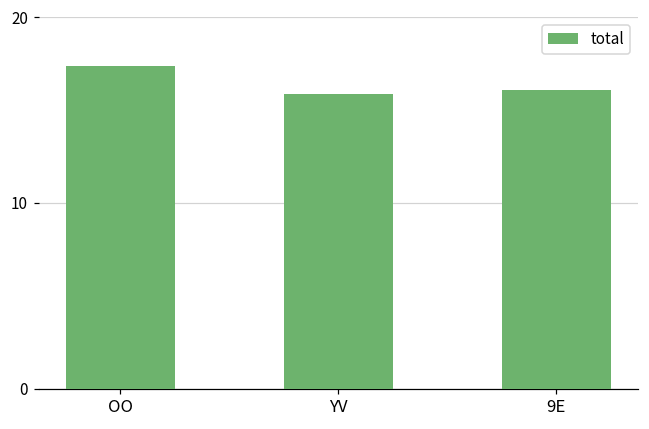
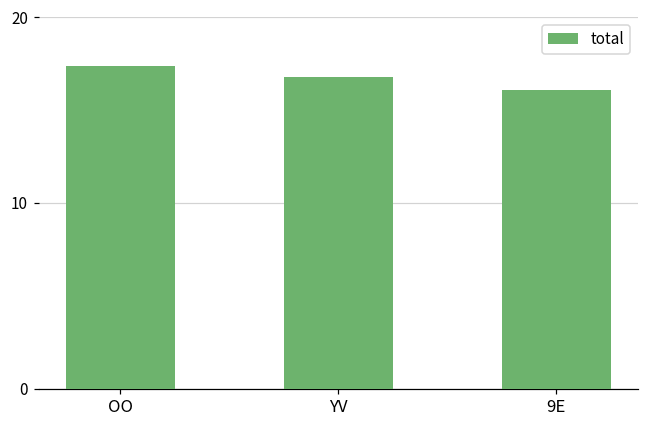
YV: 15.9 -> 16.8
